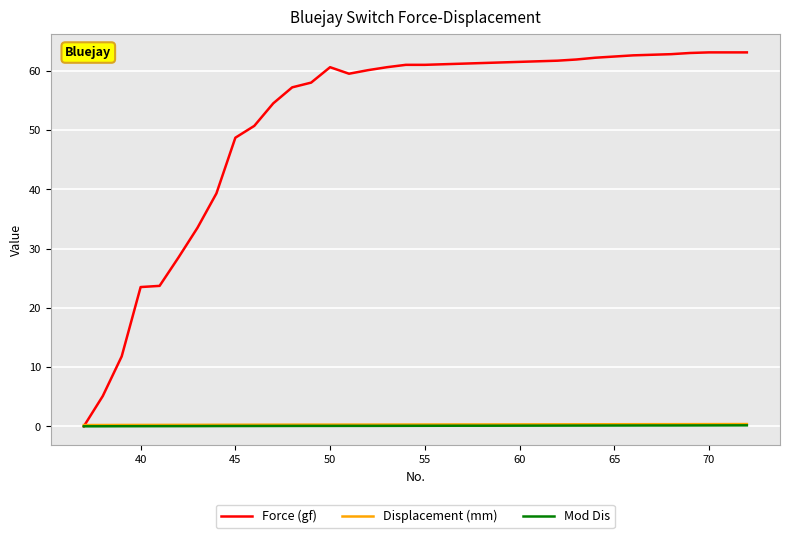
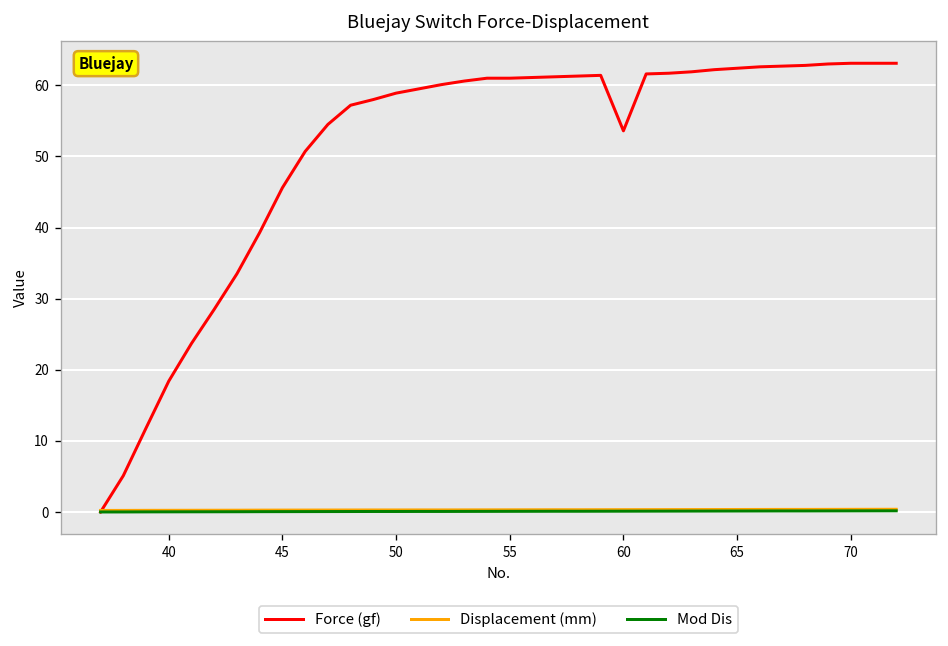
Force (gf), 40: 24 -> 18
Force (gf), 45: 49 -> 46
Force (gf), 50: 61 -> 59
Force (gf), 60: 62 -> 54
